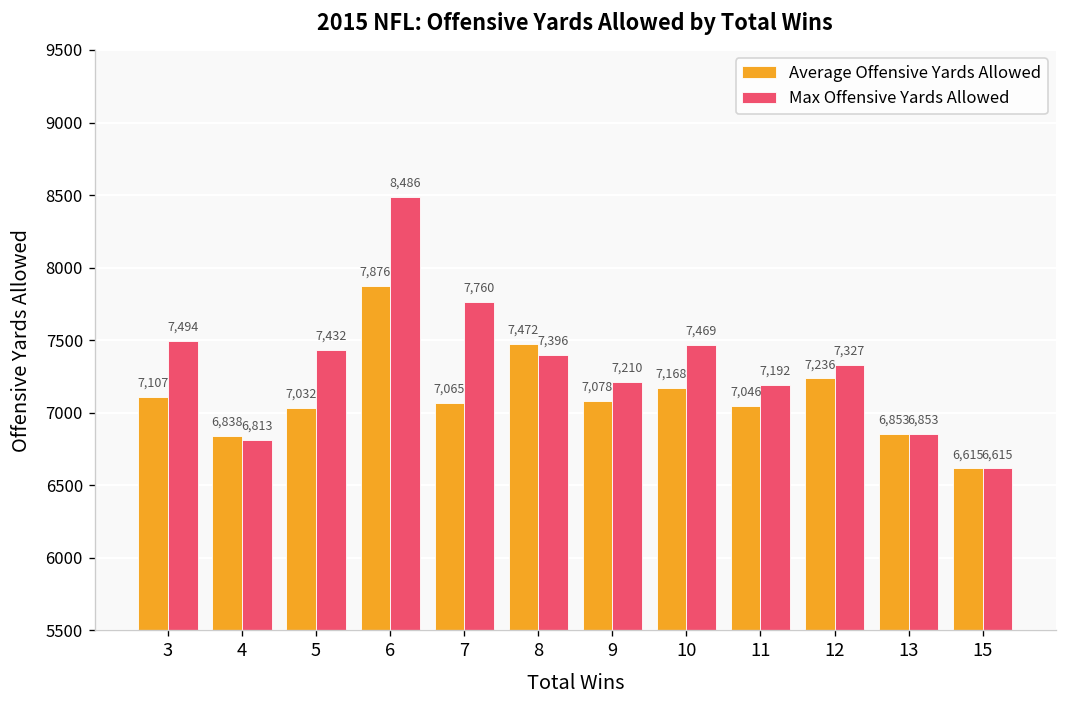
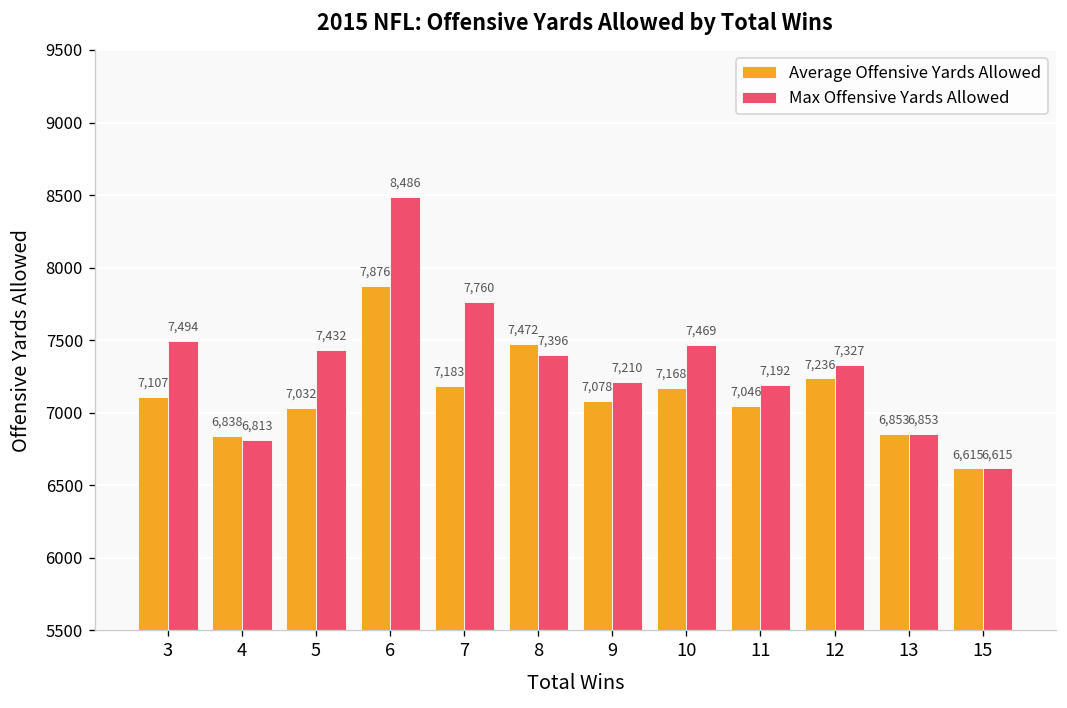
Average Offensive Yards Allowed, 7: 7,065 -> 7,183
